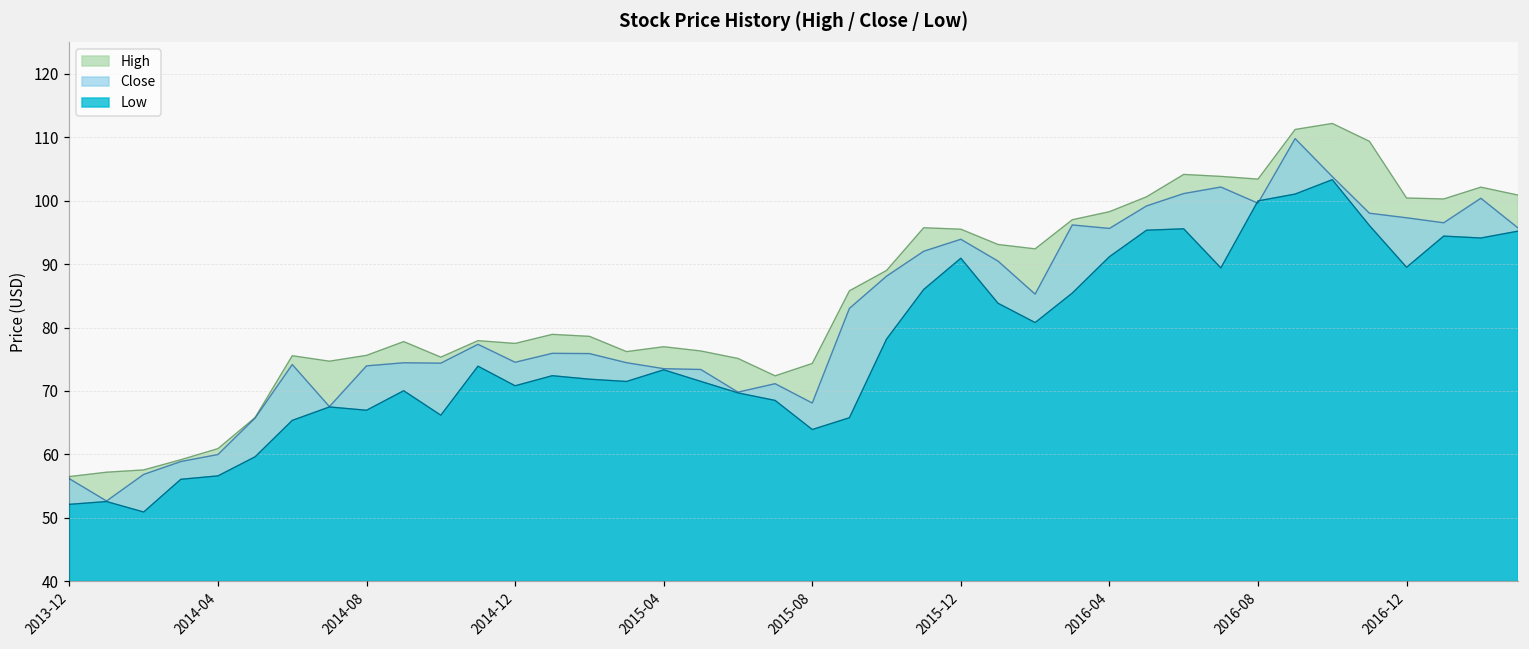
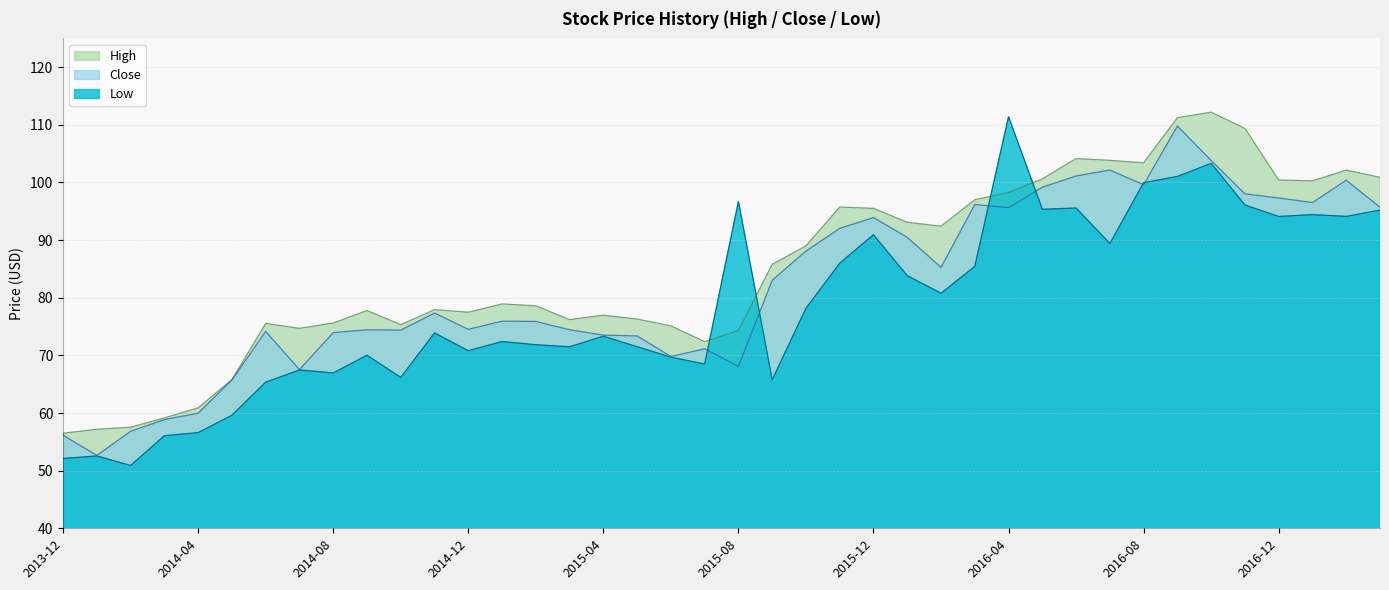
Low, 2015-08: 64 -> 97
Low, 2016-04: 91 -> 111
Low, 2016-12: 90 -> 94
